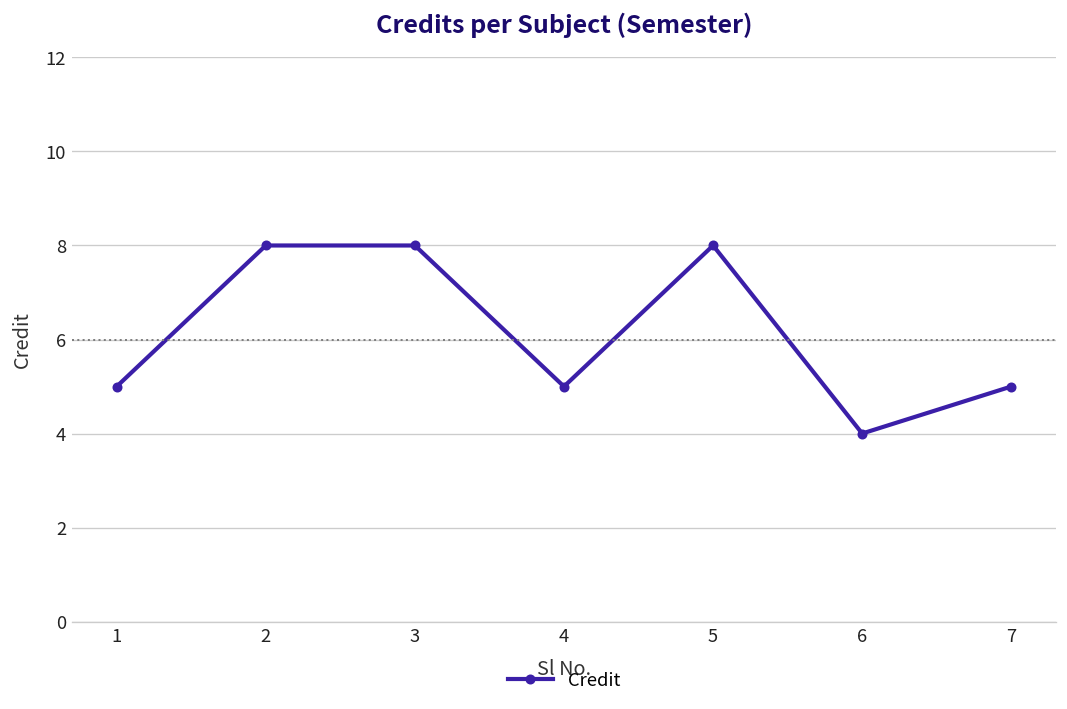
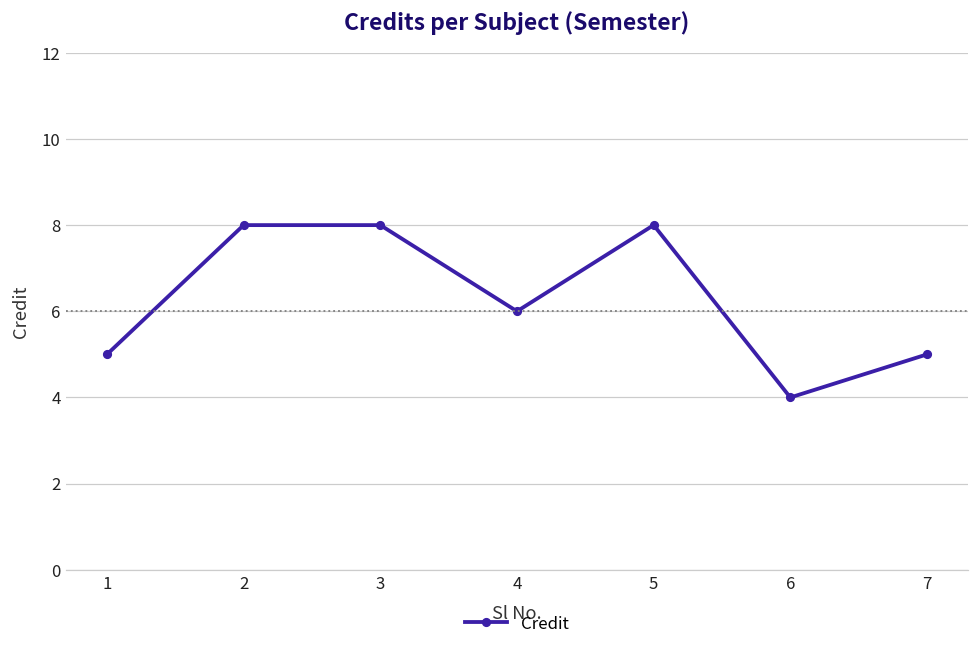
4: 5 -> 6
